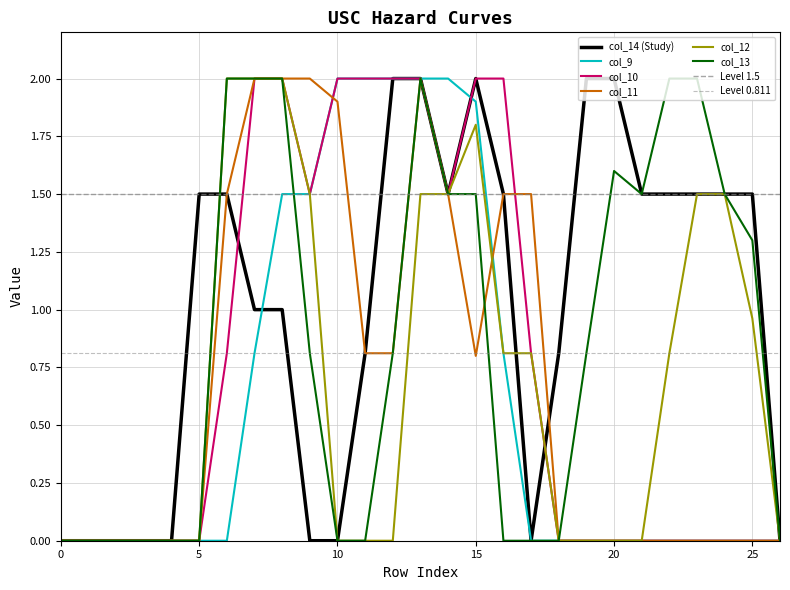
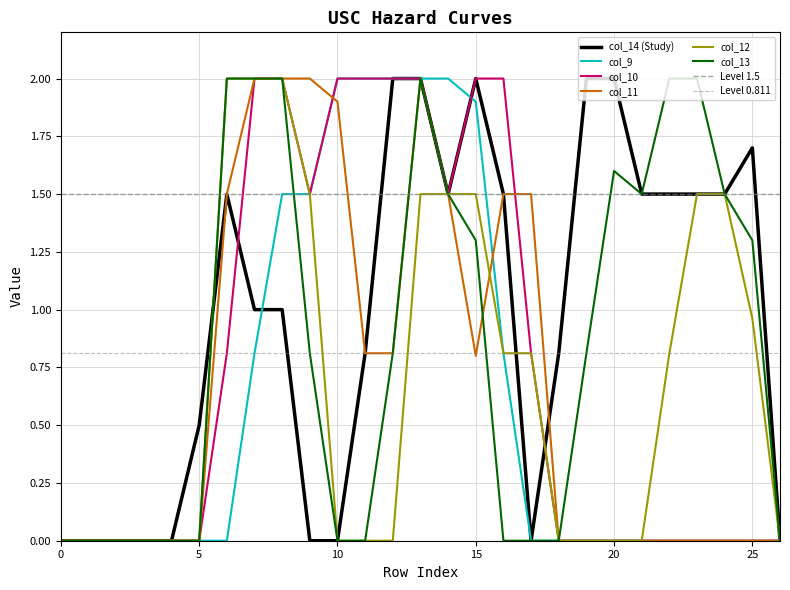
col_14 (Study), 5: 1.5 -> 0.5
col_12, 15: 1.8 -> 1.5
col_13, 15: 1.5 -> 1.3
col_14 (Study), 25: 1.5 -> 1.7
